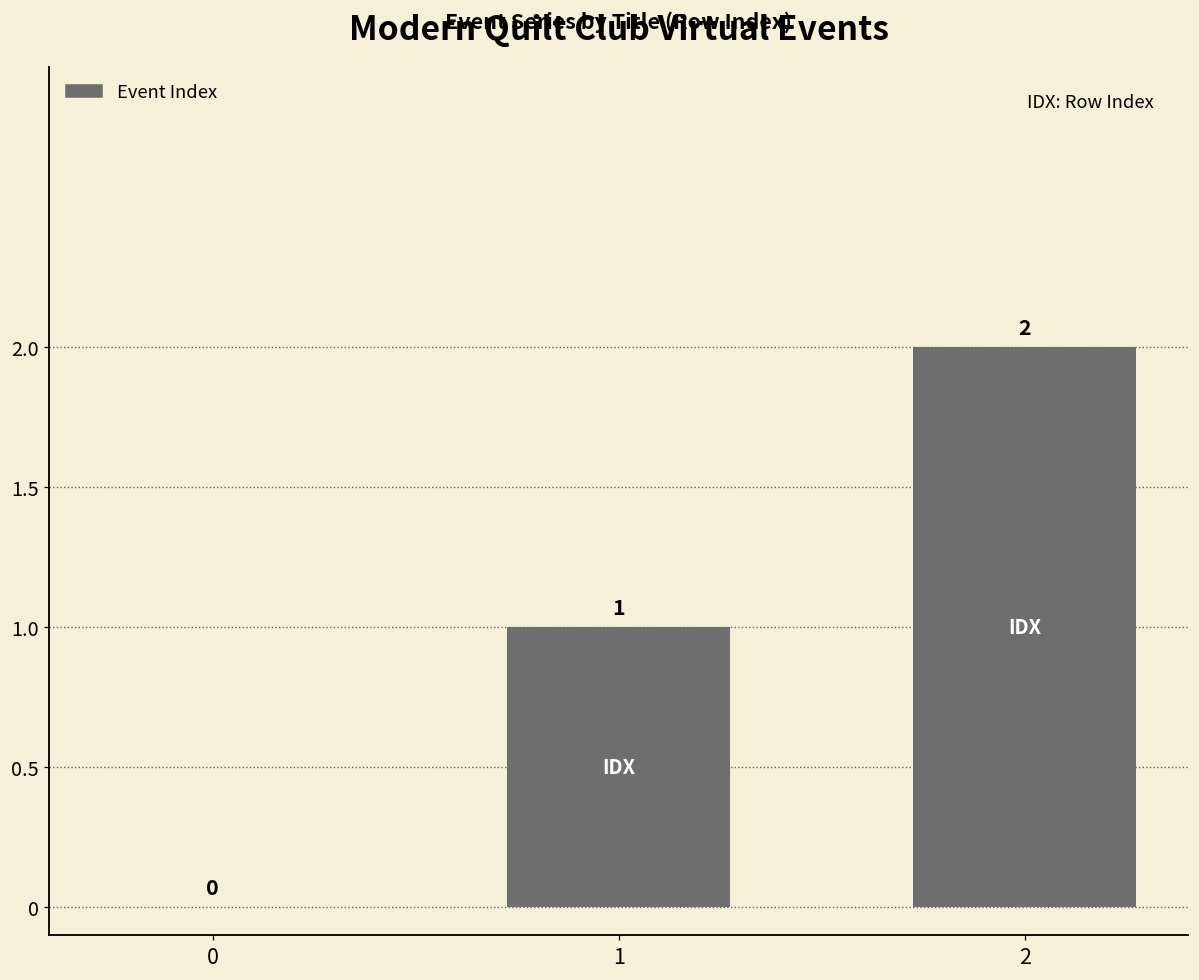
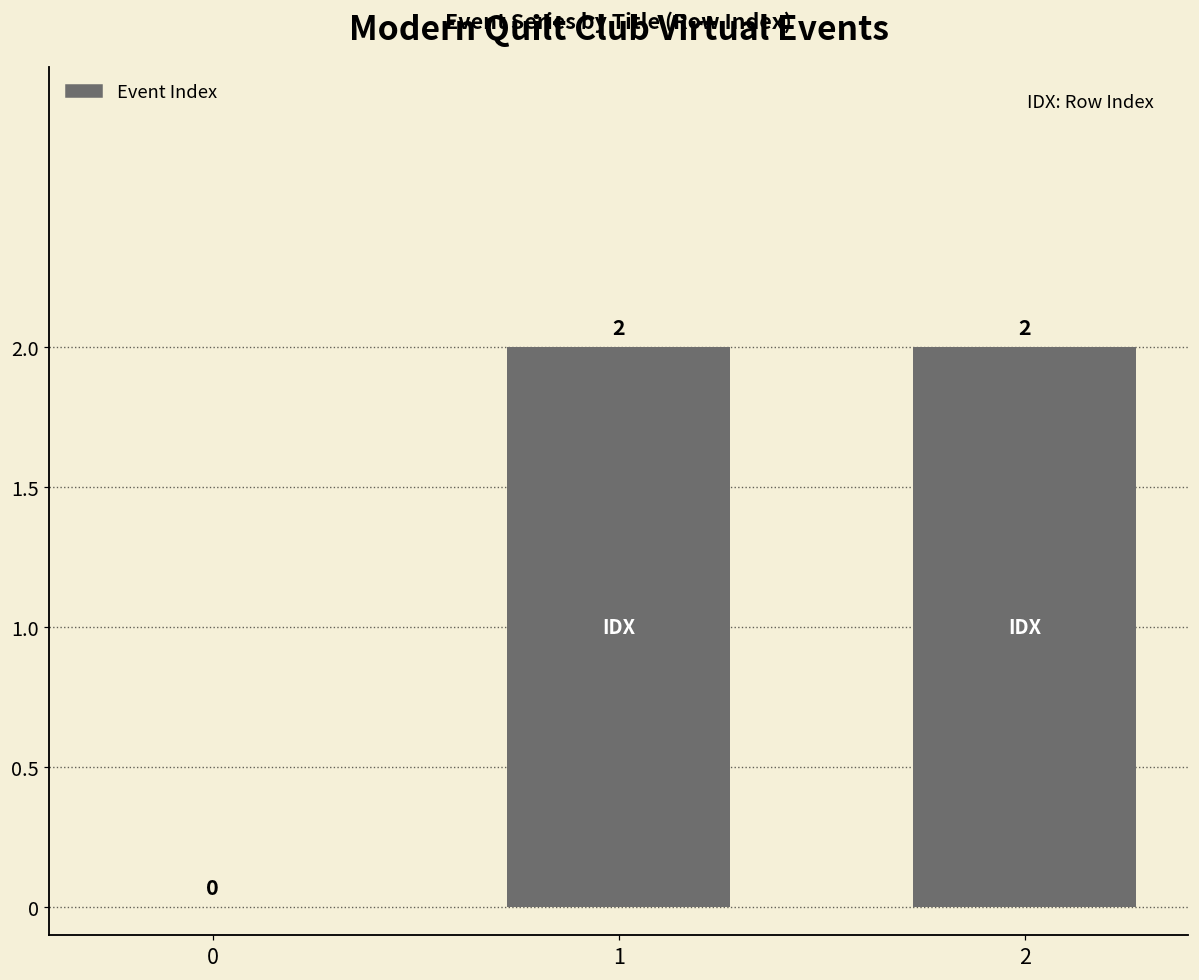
1: 1 -> 2
